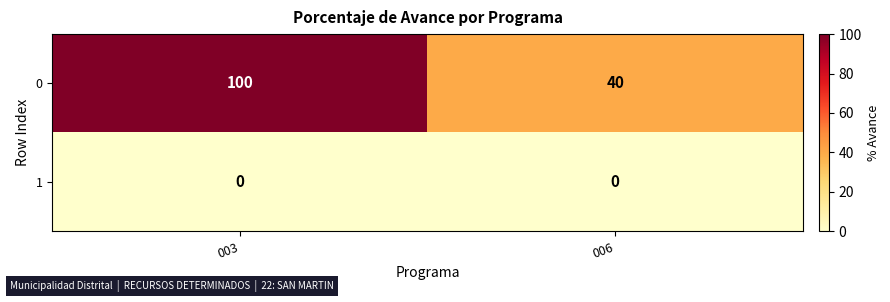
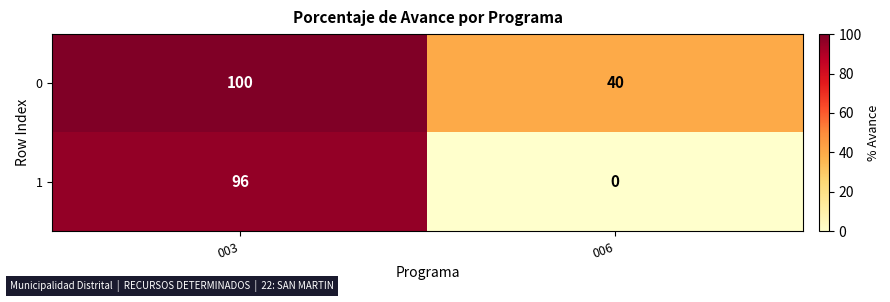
1, 003: 0 -> 96
